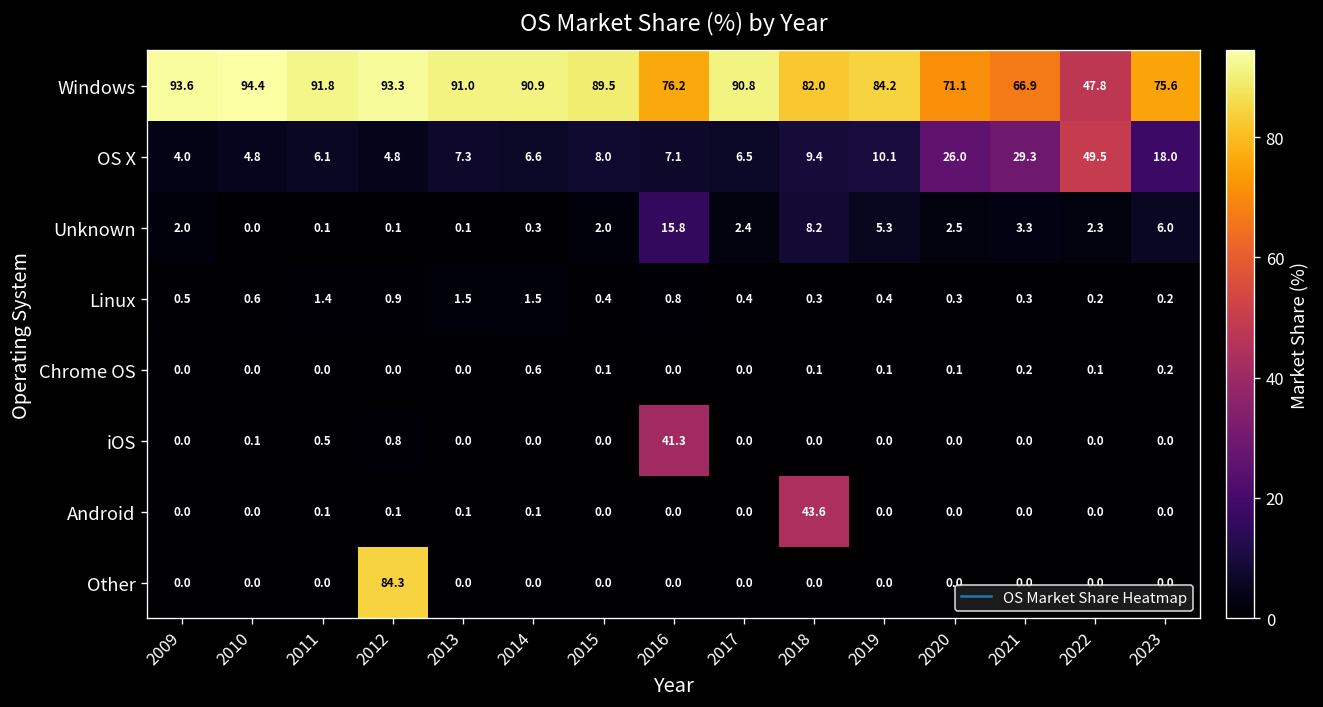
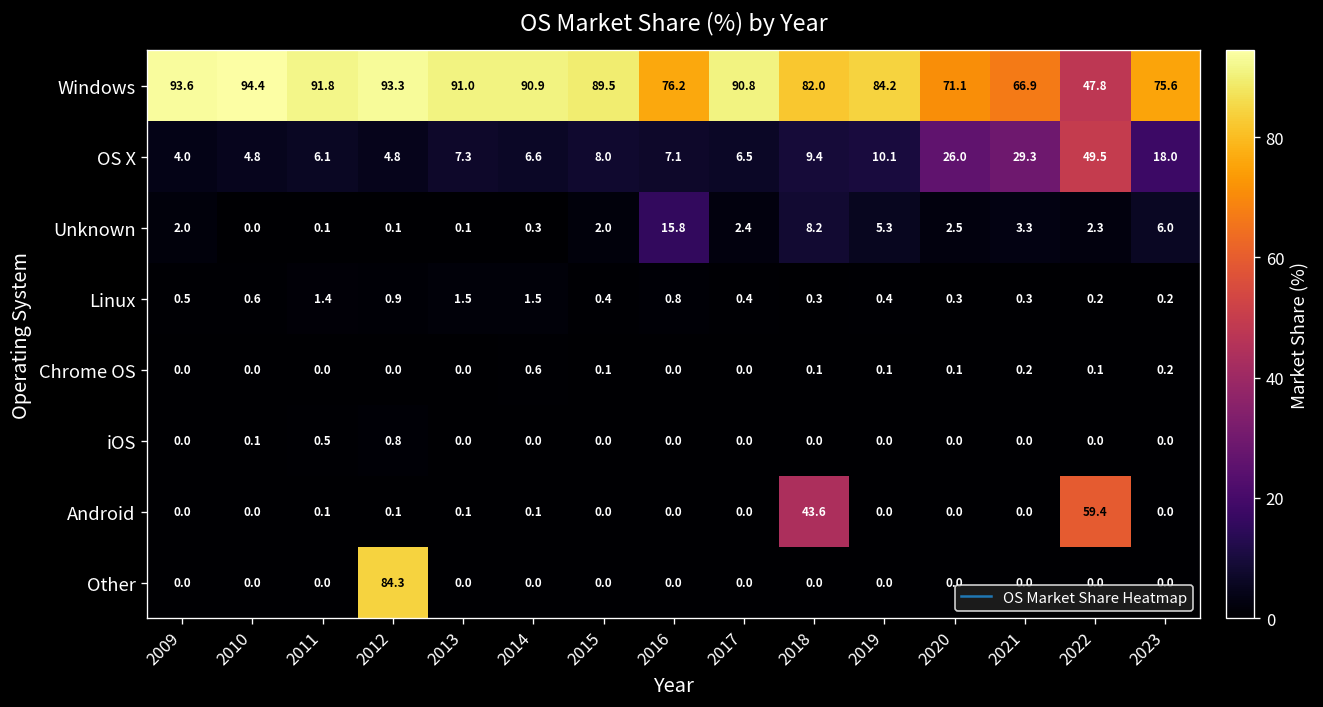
iOS, 2016: 41.3 -> 0.0
Android, 2022: 0.0 -> 59.4
